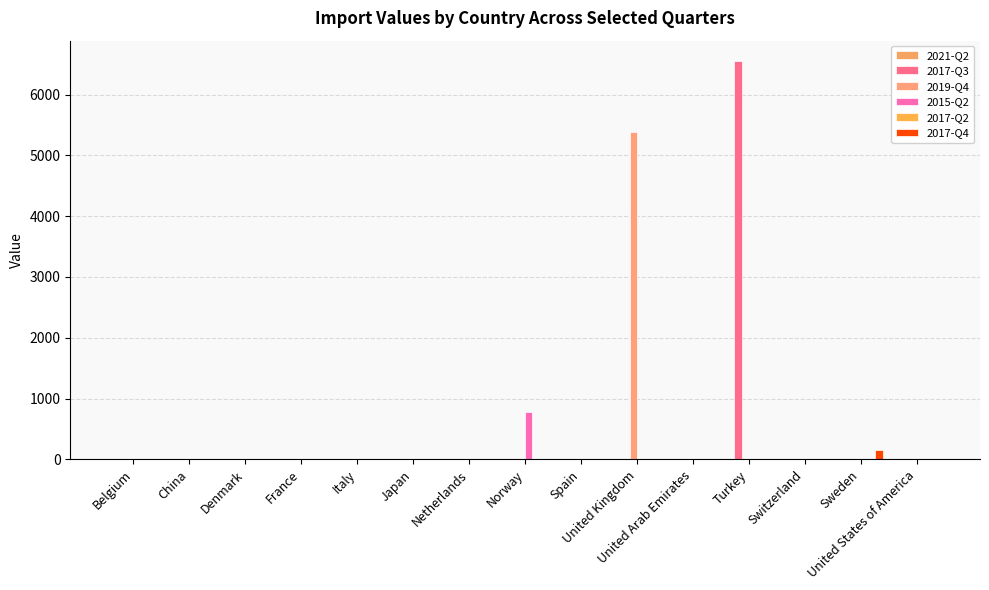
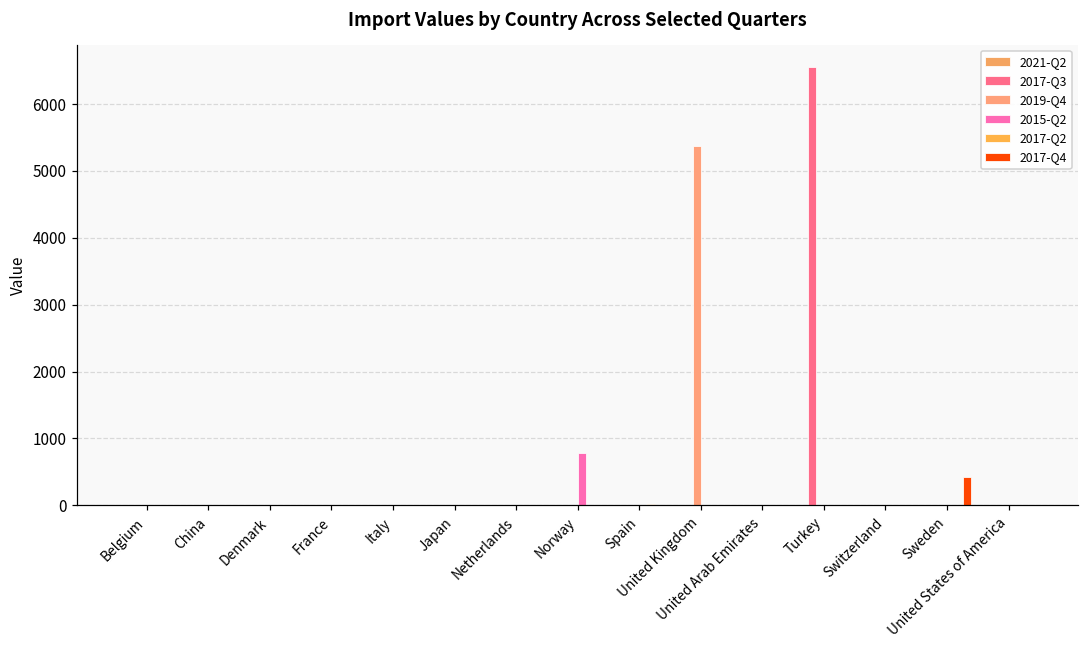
2017-Q4, Sweden: 200 -> 400
